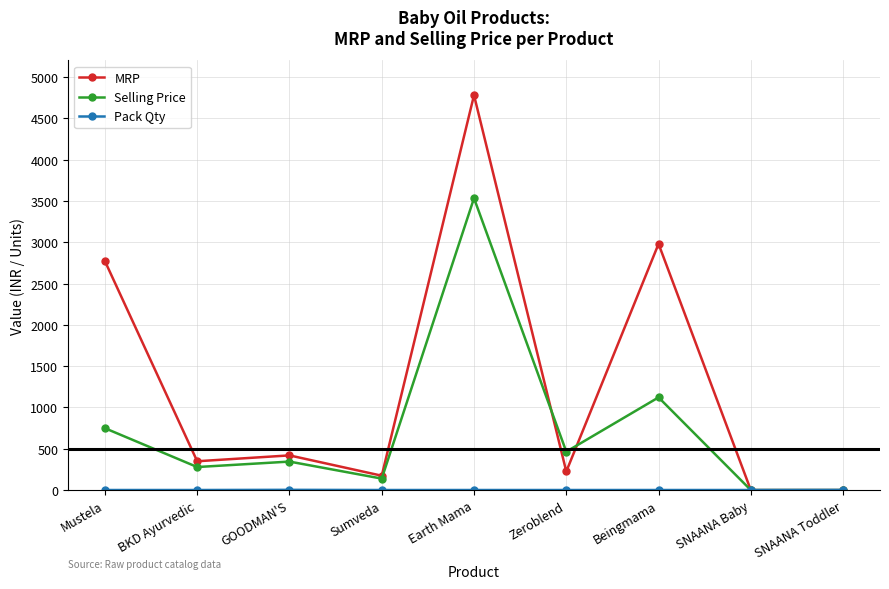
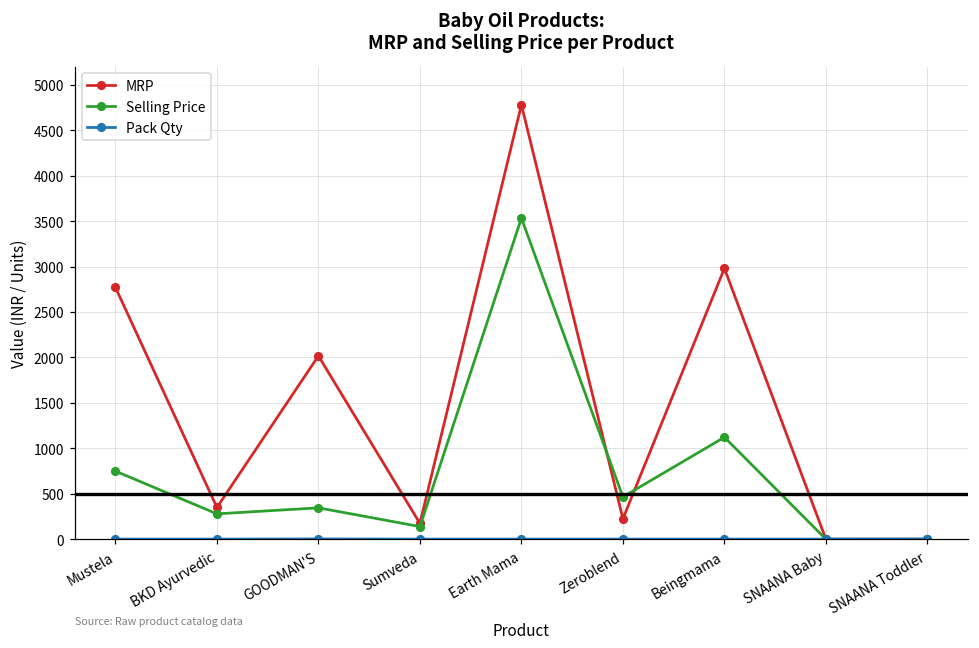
MRP, GOODMAN'S: 400 -> 2000
